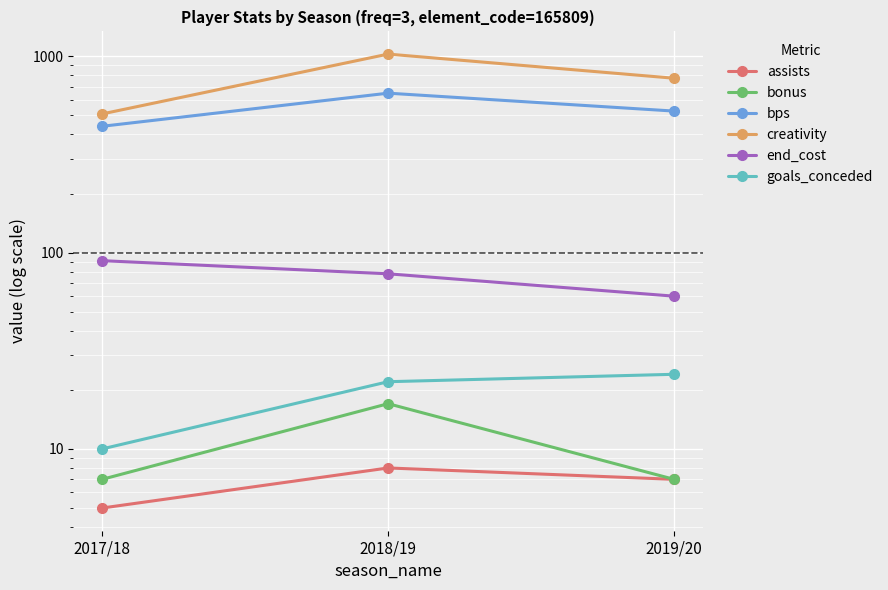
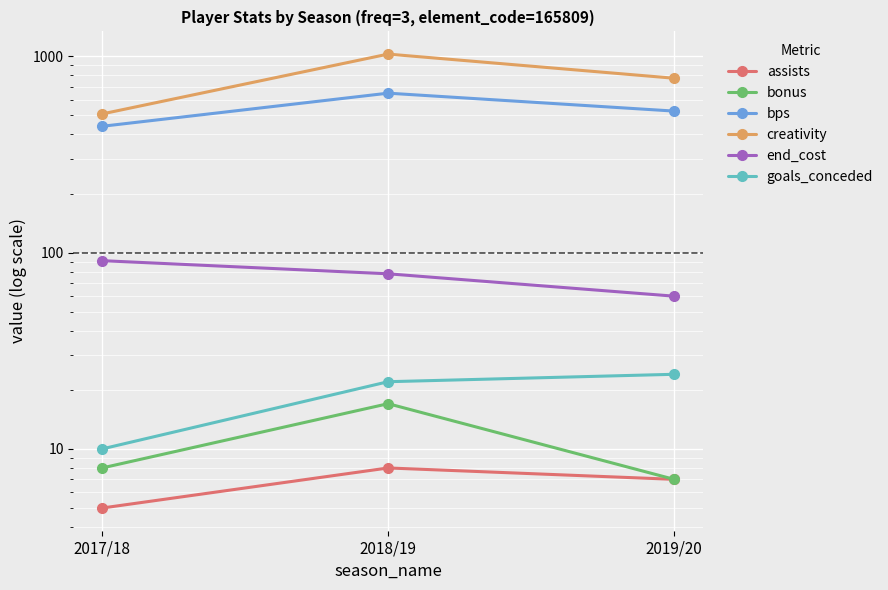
bonus, 2017/18: 7 -> 8
